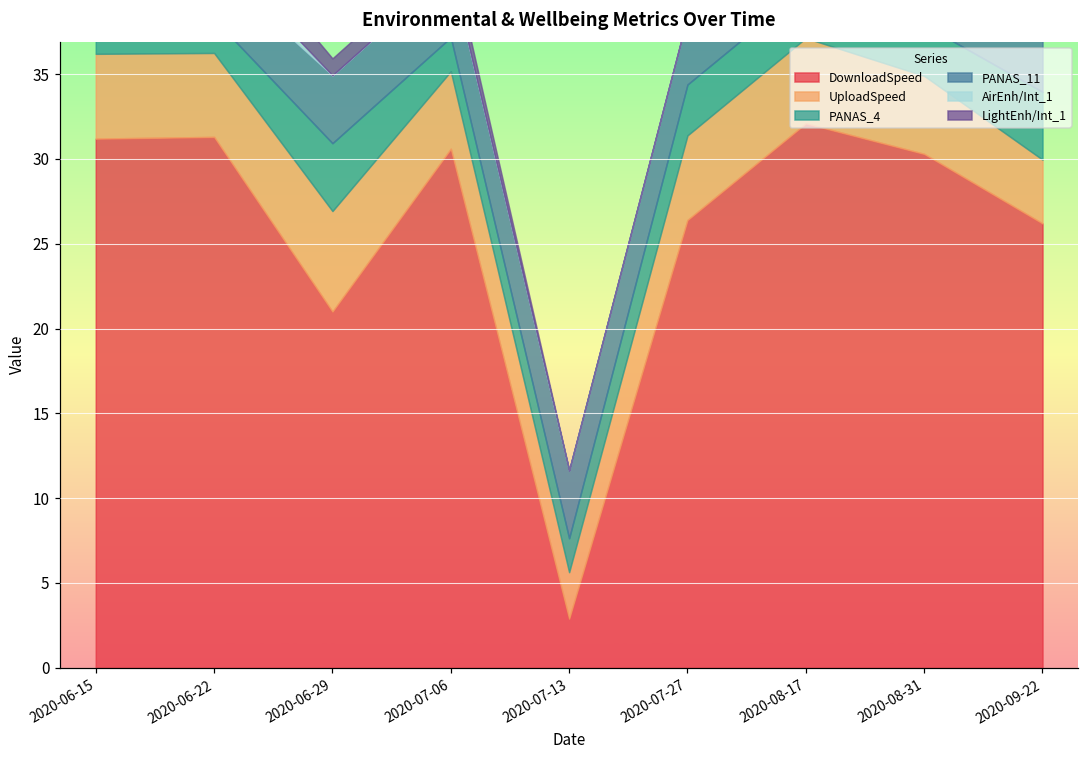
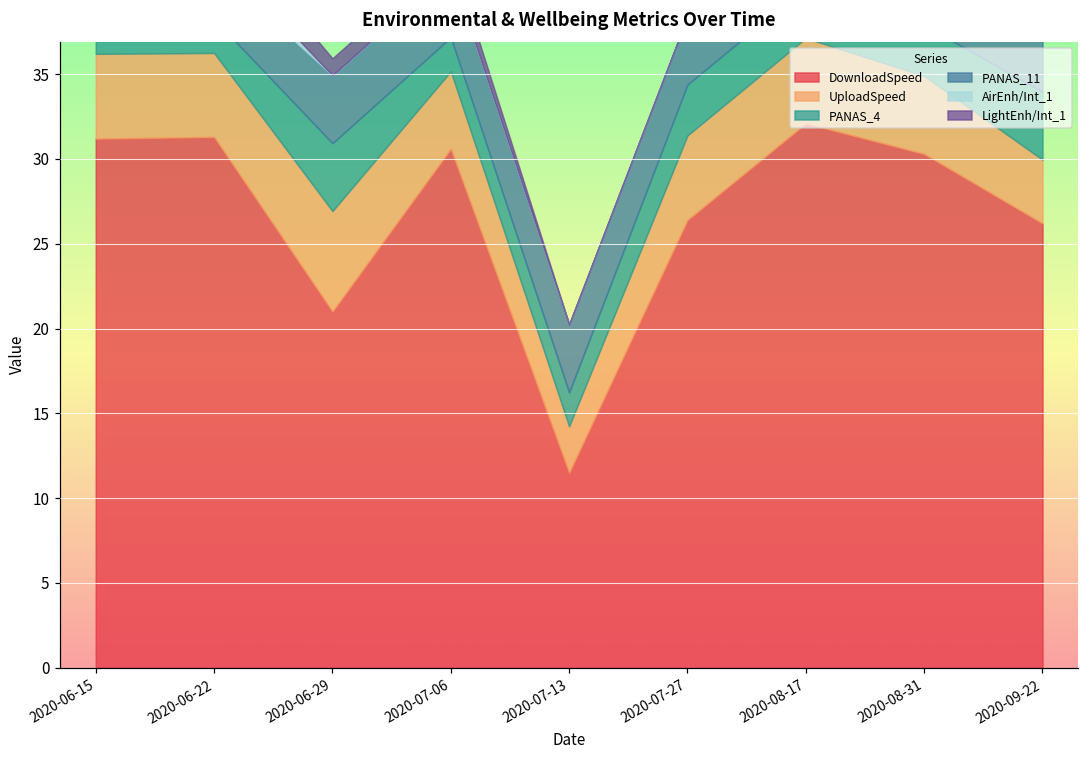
DownloadSpeed, 2020-07-13: 2.9 -> 11.5
